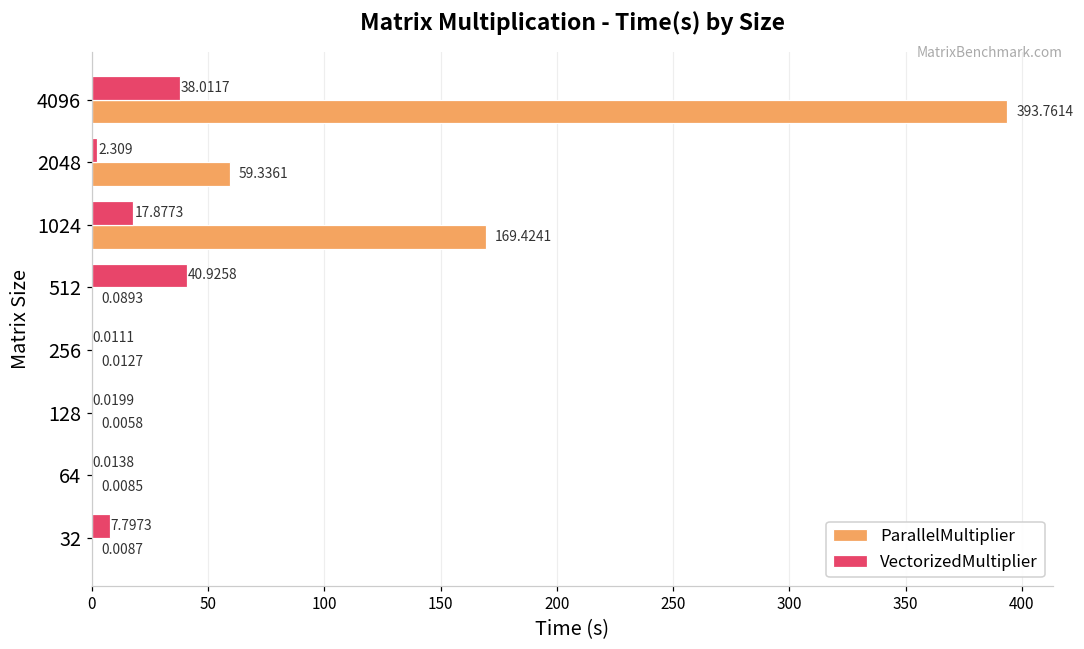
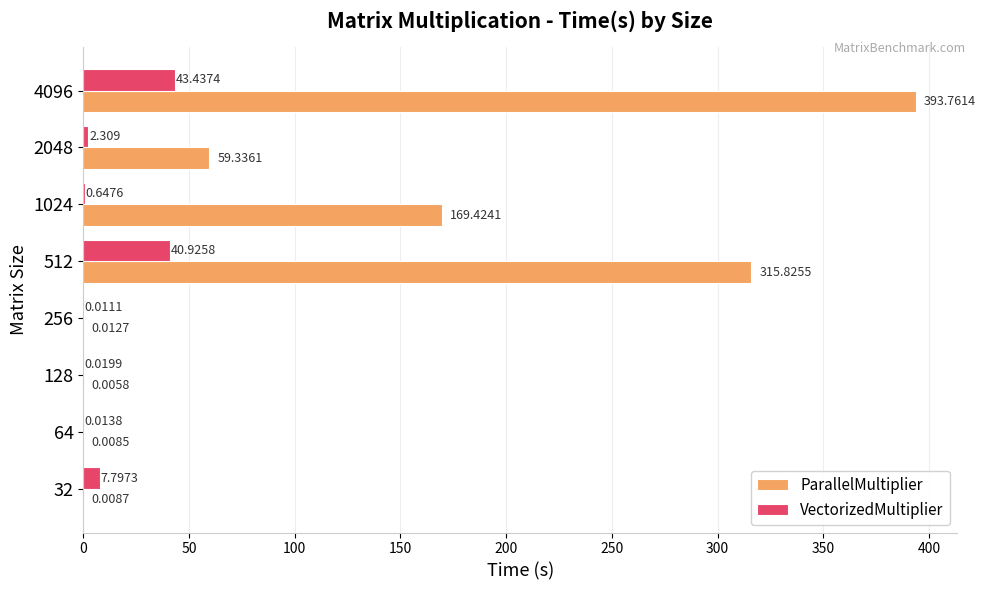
VectorizedMultiplier, 4096: 38.0117 -> 43.4374
VectorizedMultiplier, 1024: 17.8773 -> 0.6476
ParallelMultiplier, 512: 0.0893 -> 315.8255
